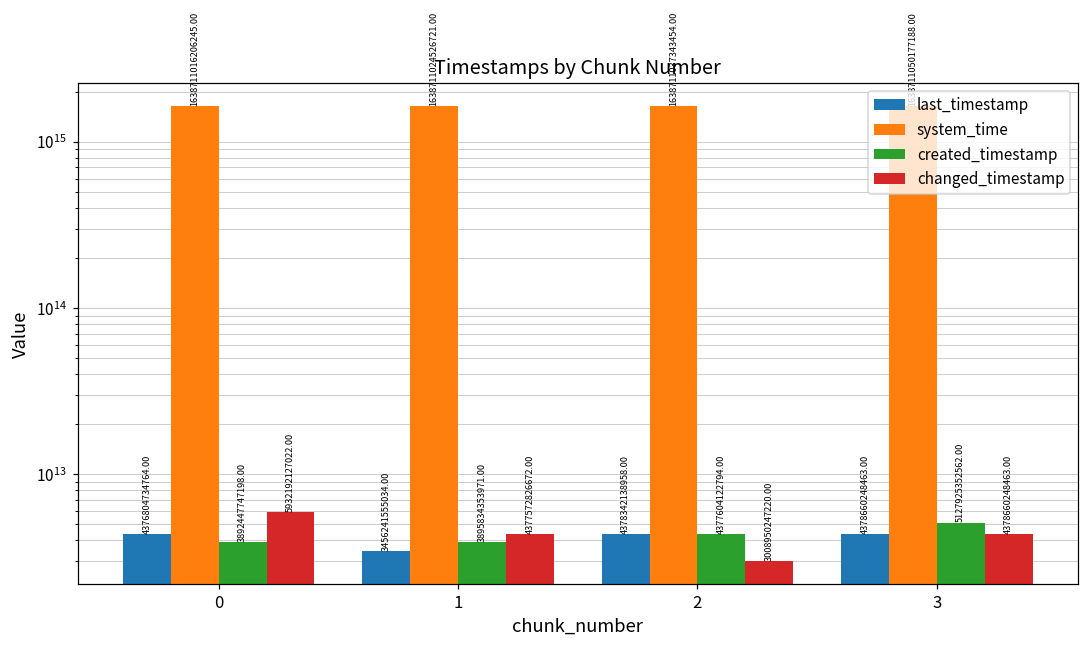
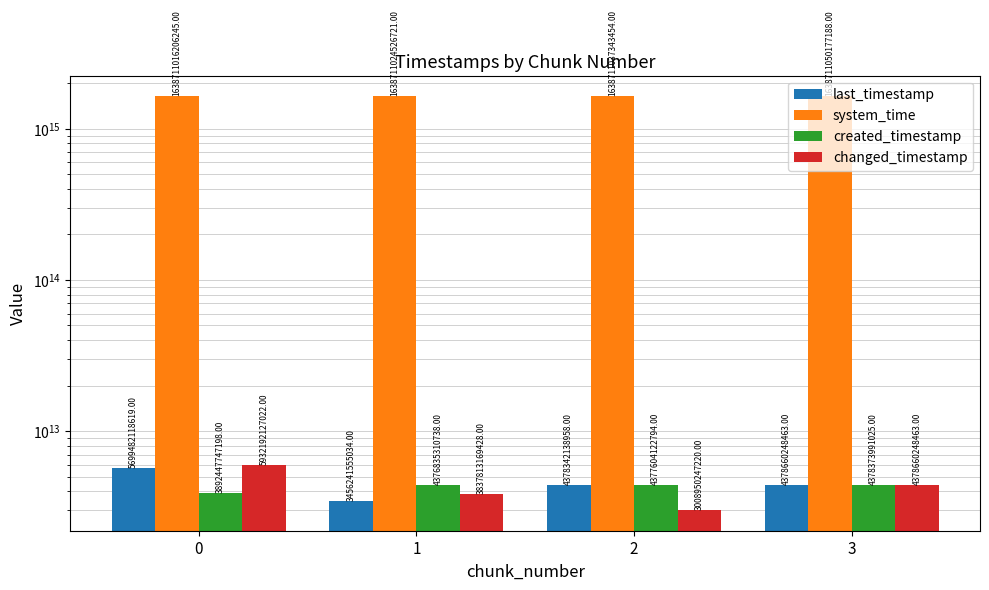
last_timestamp, 0: 4376804734764.00 -> 5699482118619.00
created_timestamp, 1: 3895834353971.00 -> 4376835310738.00
changed_timestamp, 1: 4377572826672.00 -> 3837813169428.00
created_timestamp, 3: 5127925352562.00 -> 4378373991025.00
